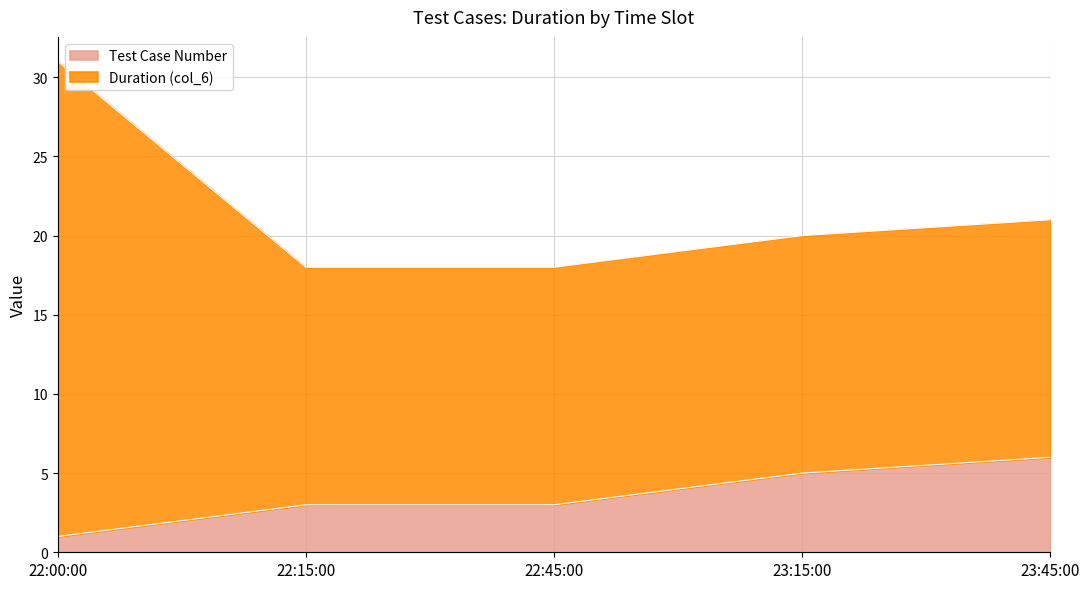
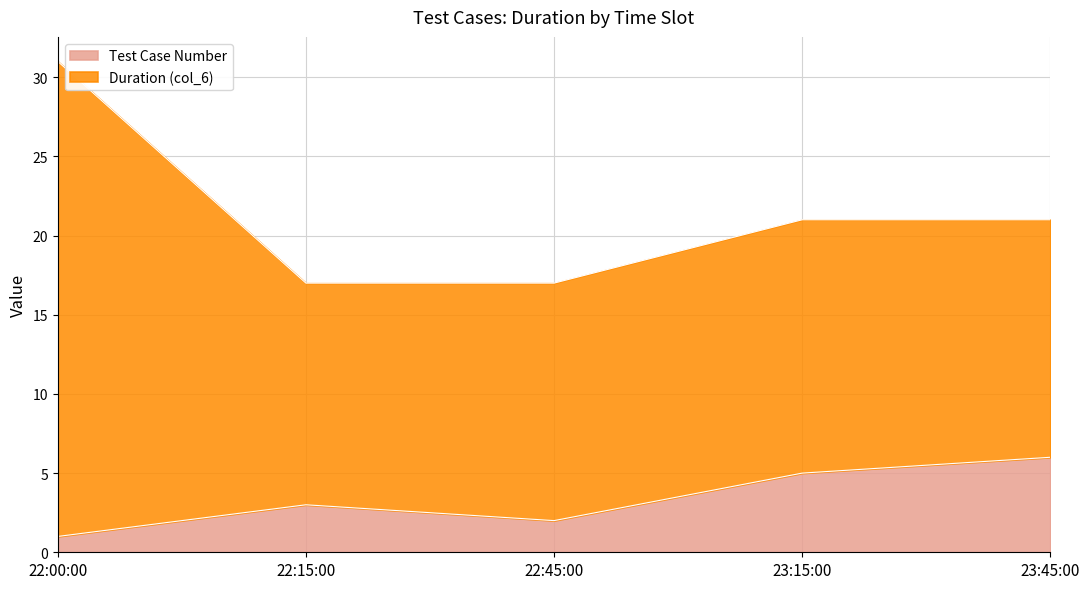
Duration (col_6), 22:15:00: 15 -> 14
Test Case Number, 22:45:00: 3 -> 2
Duration (col_6), 23:15:00: 15 -> 16
